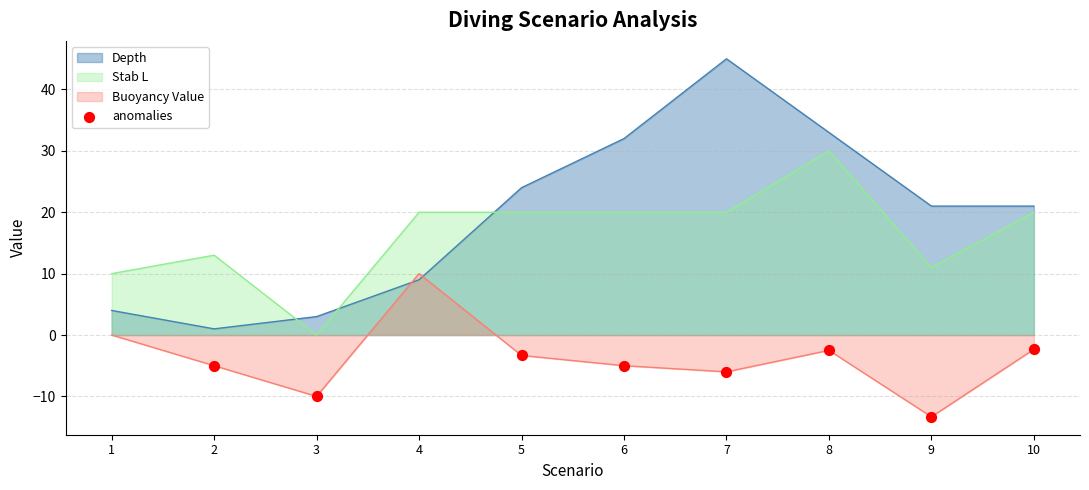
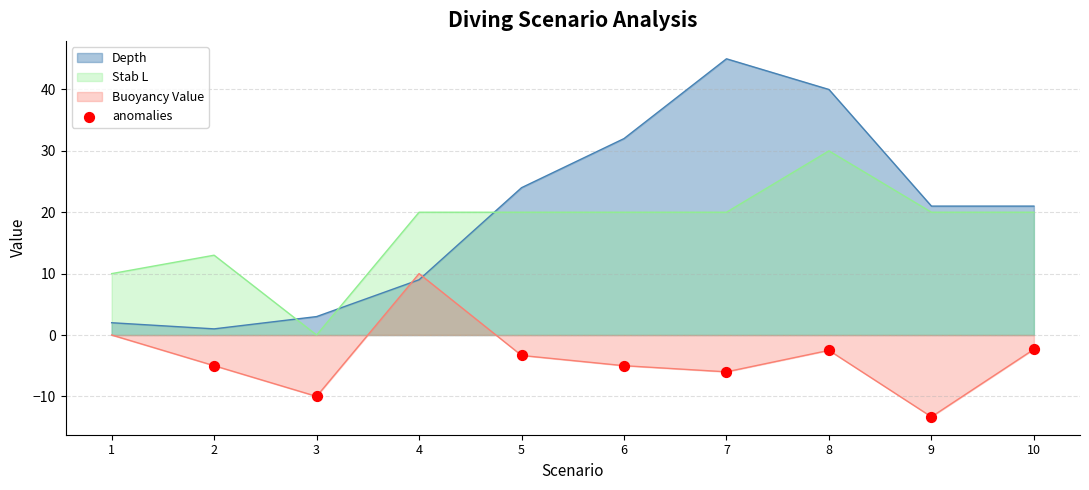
Depth, 1: 4 -> 2
Depth, 8: 33 -> 40
Stab L, 9: 11 -> 20
